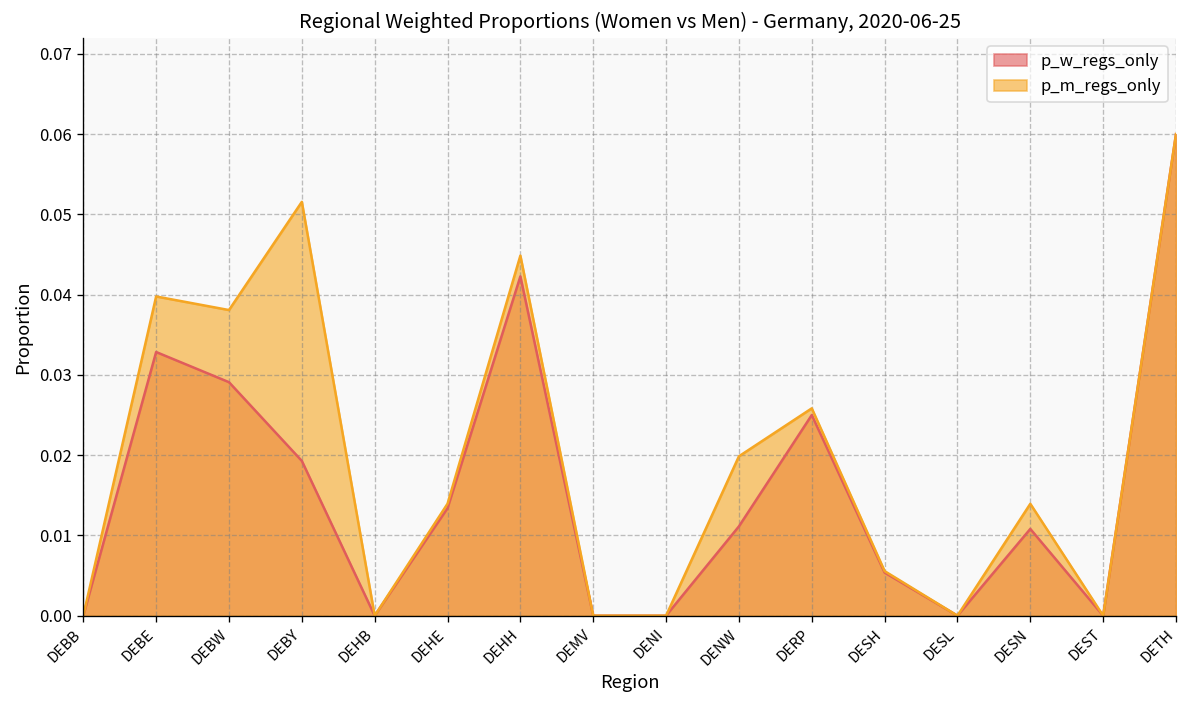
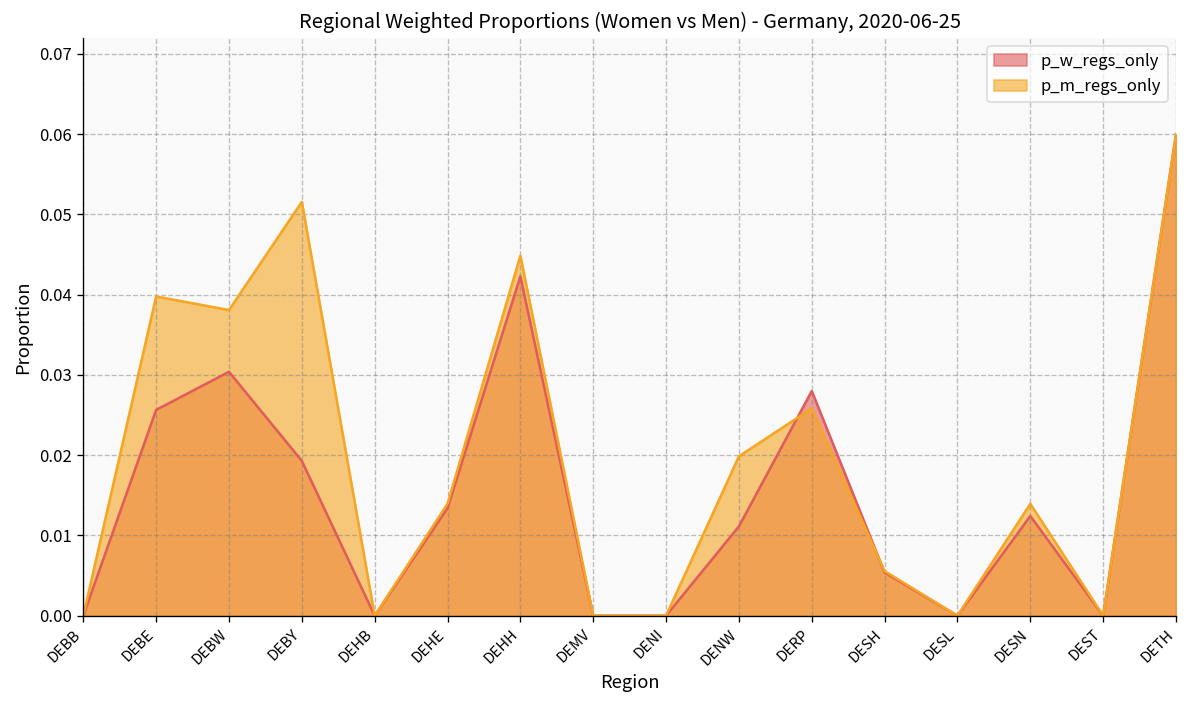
p_w_regs_only, DEBE: 0.033 -> 0.026
p_w_regs_only, DEBW: 0.029 -> 0.030
p_w_regs_only, DERP: 0.025 -> 0.028
p_w_regs_only, DESN: 0.011 -> 0.012
